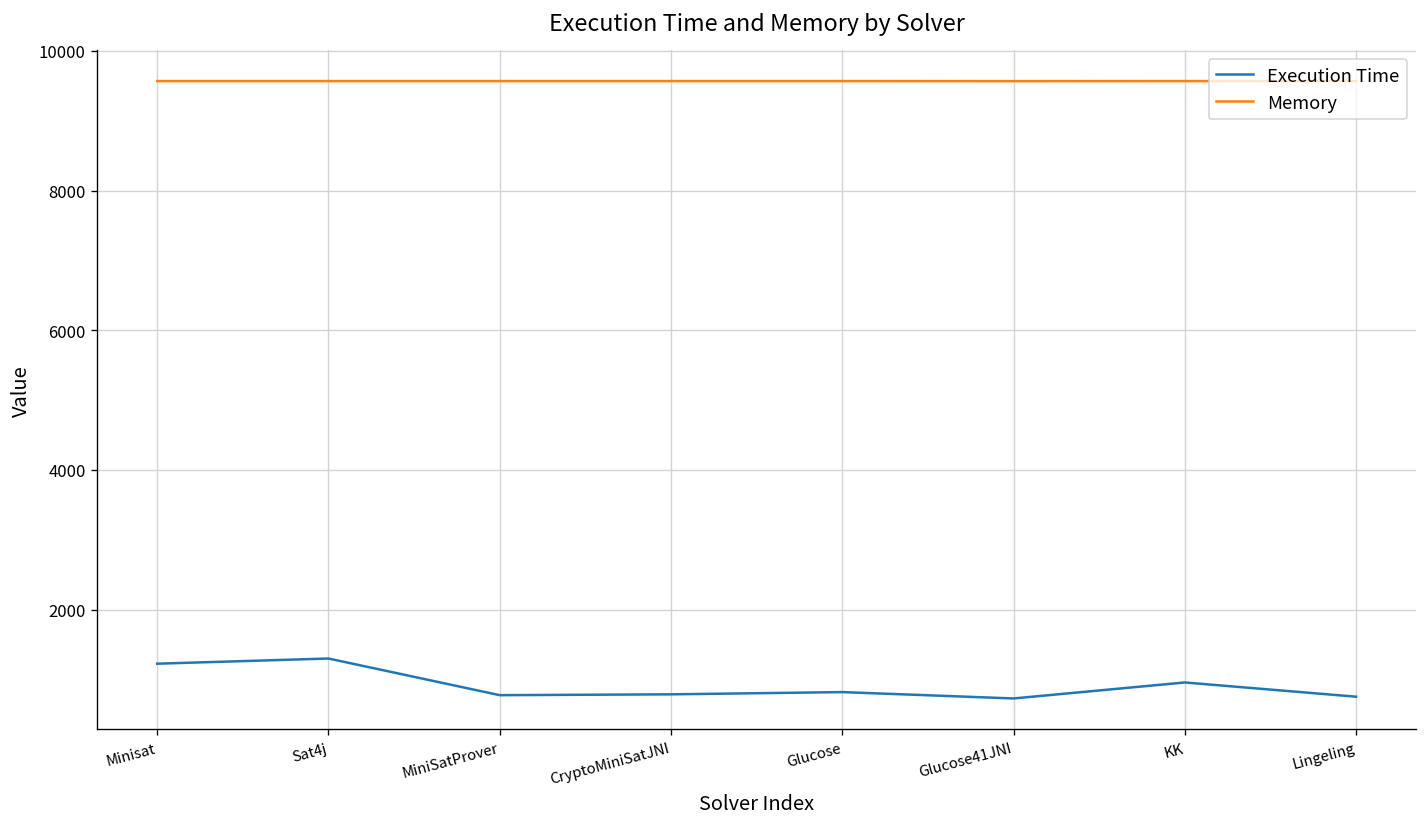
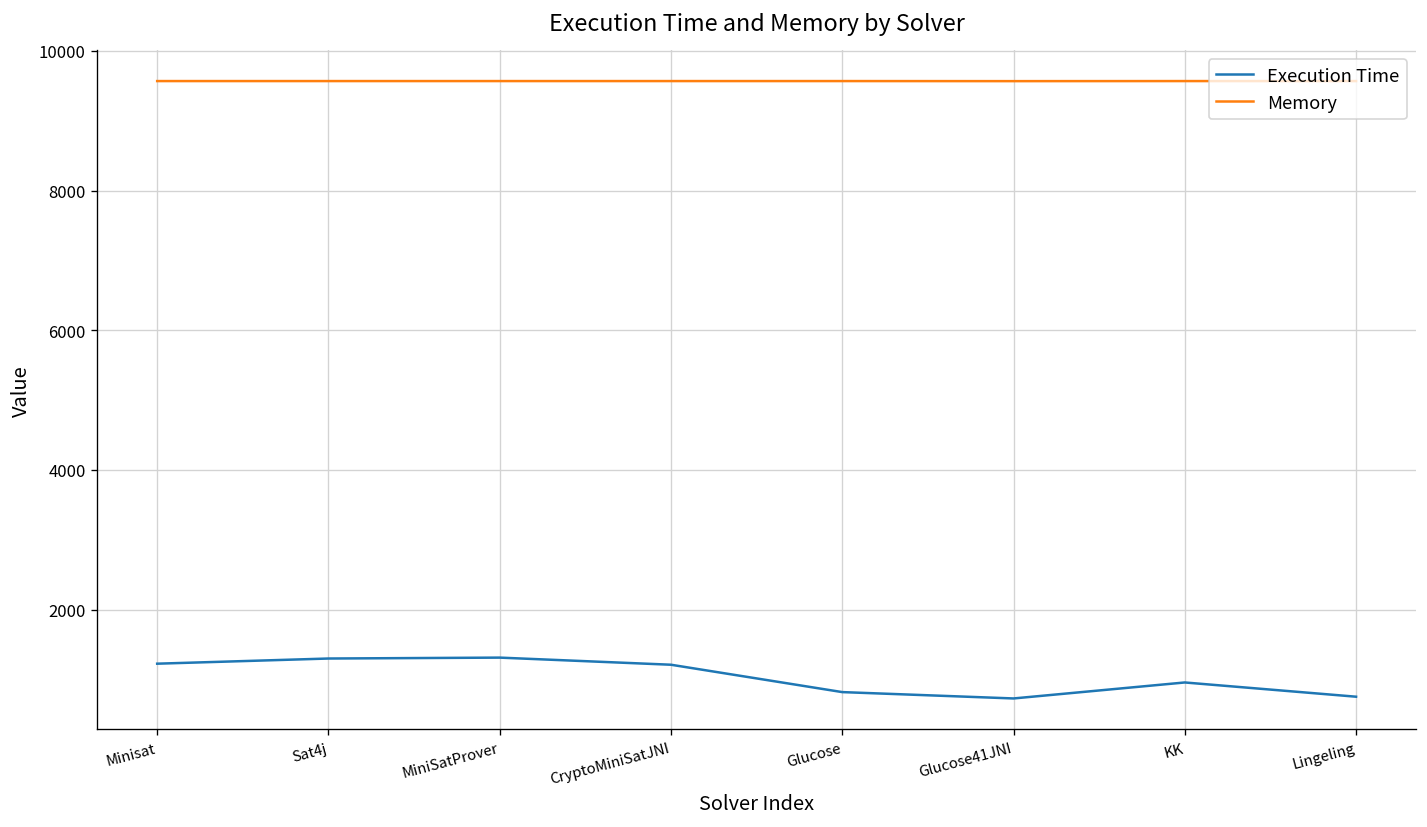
Execution Time, MiniSatProver: 800 -> 1300
Execution Time, CryptoMiniSatJNI: 800 -> 1200
